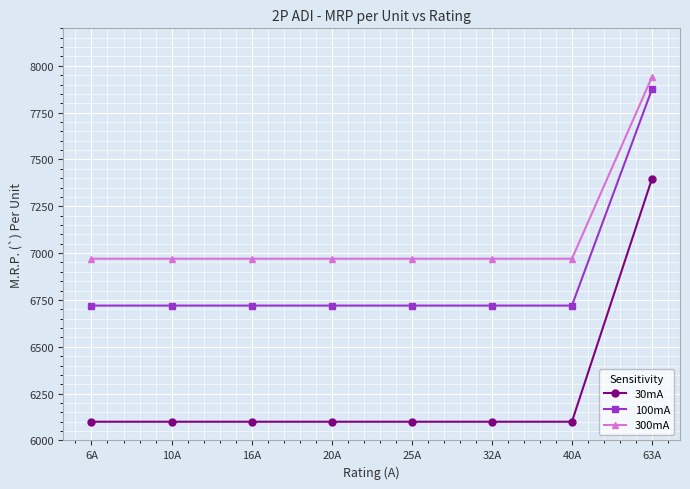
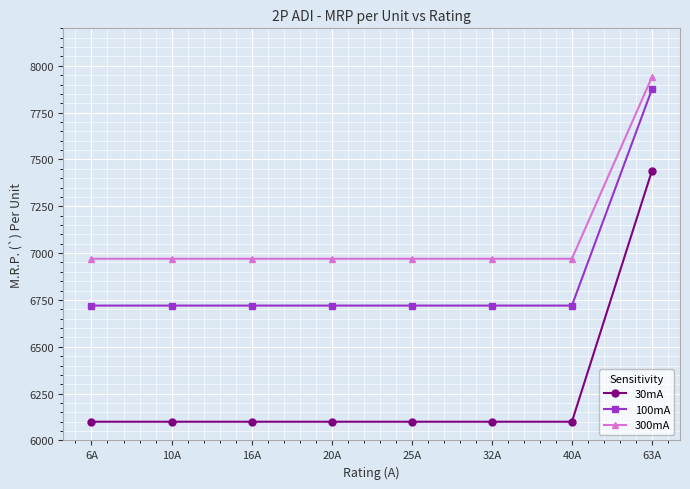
30mA, 63A: 7400 -> 7440
